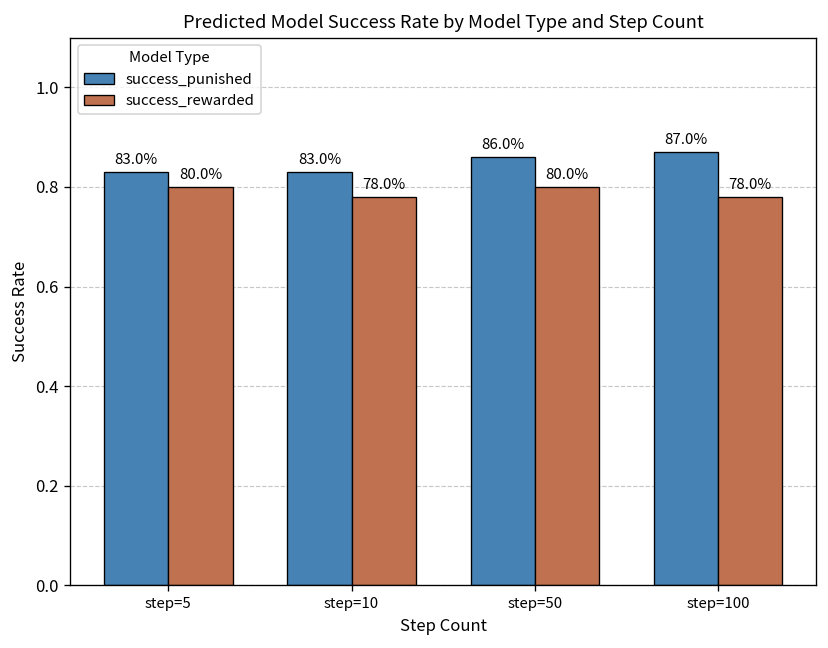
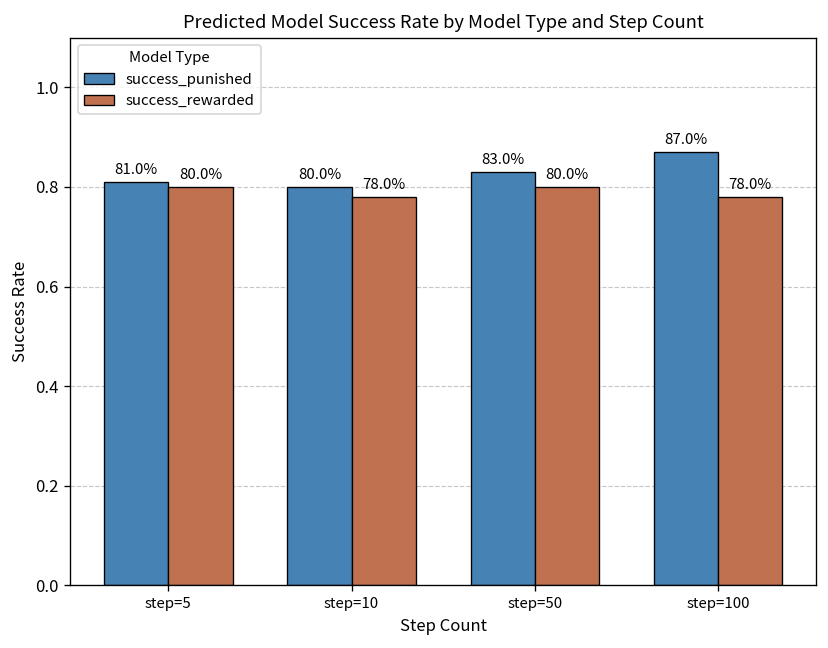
success_punished, step=5: 83.0% -> 81.0%
success_punished, step=10: 83.0% -> 80.0%
success_punished, step=50: 86.0% -> 83.0%
